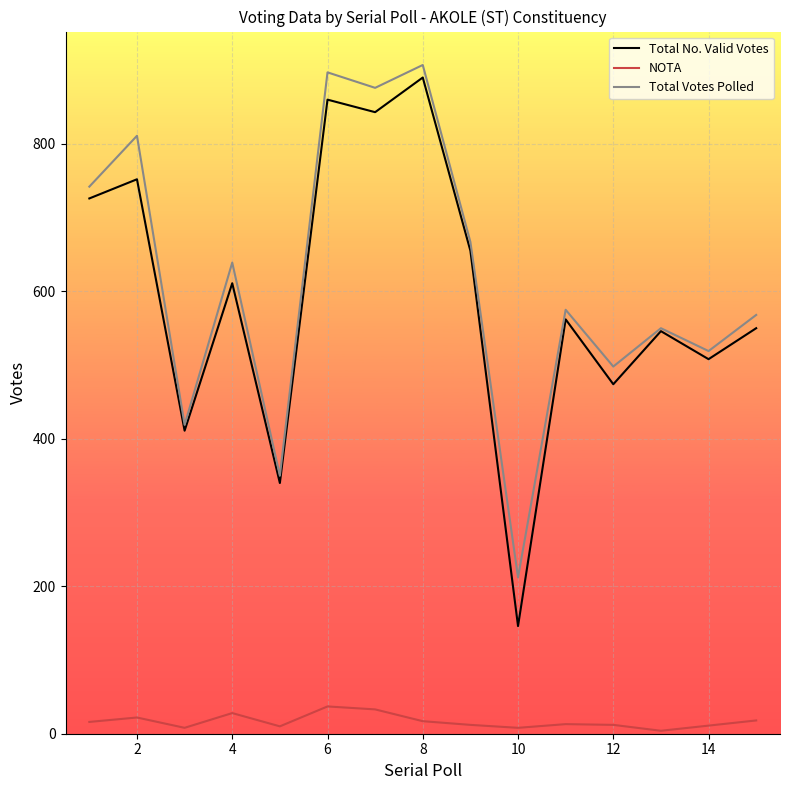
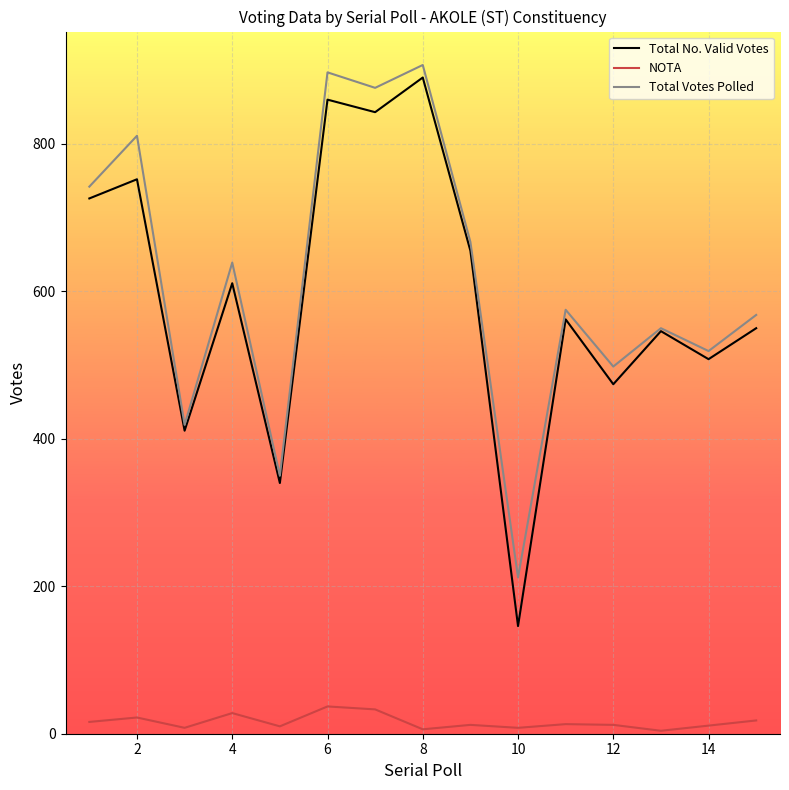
NOTA, 8: 20 -> 10
